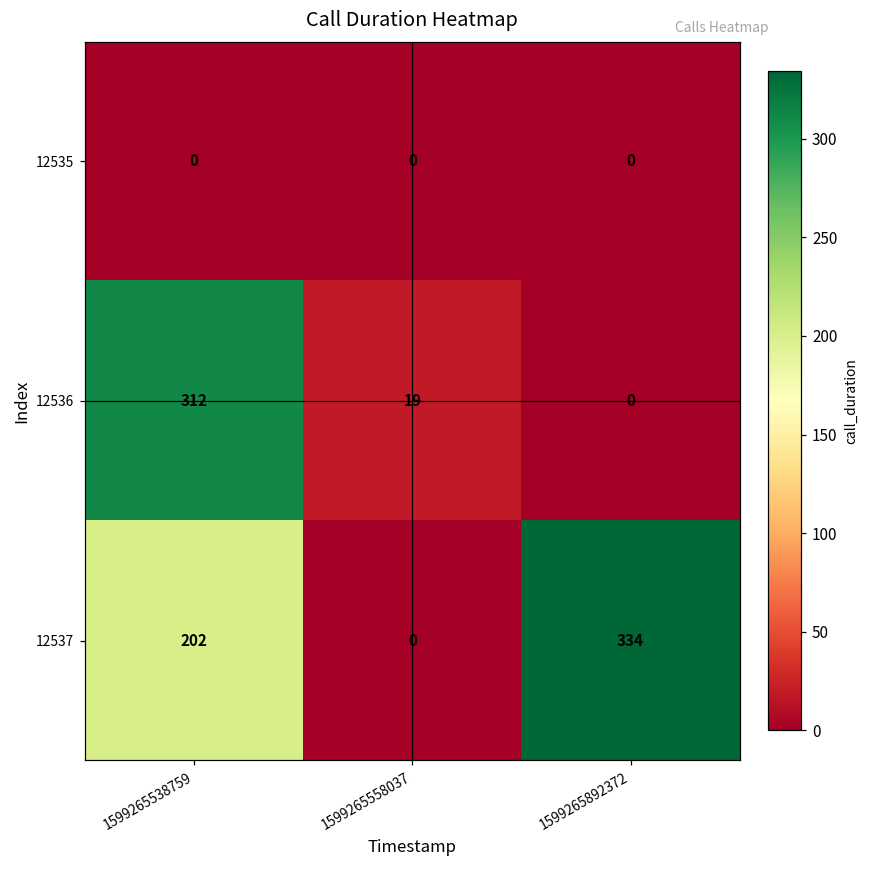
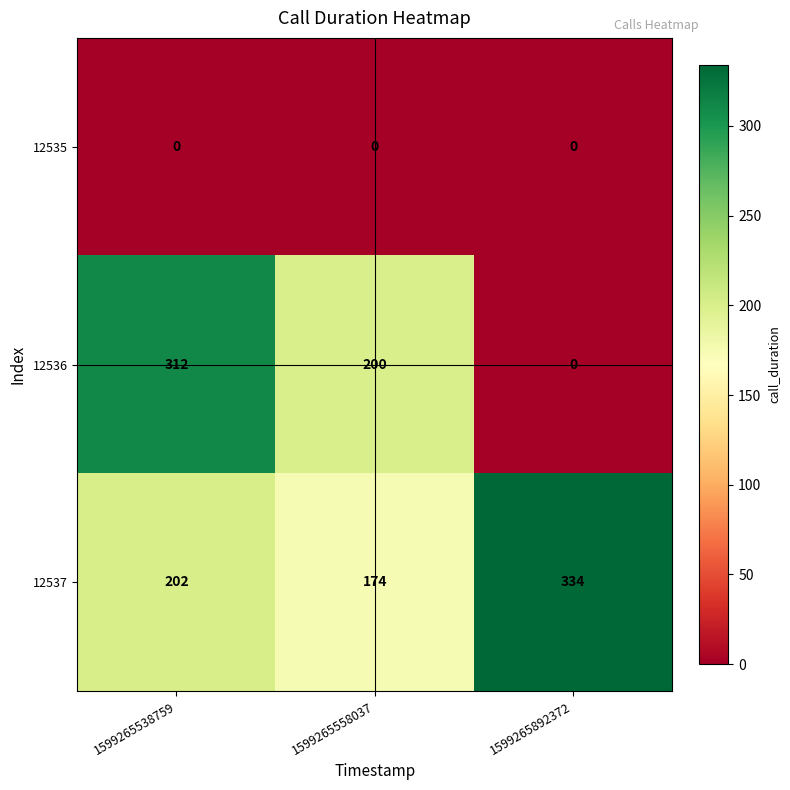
12536, 1599265558037: 19 -> 200
12537, 1599265558037: 0 -> 174
